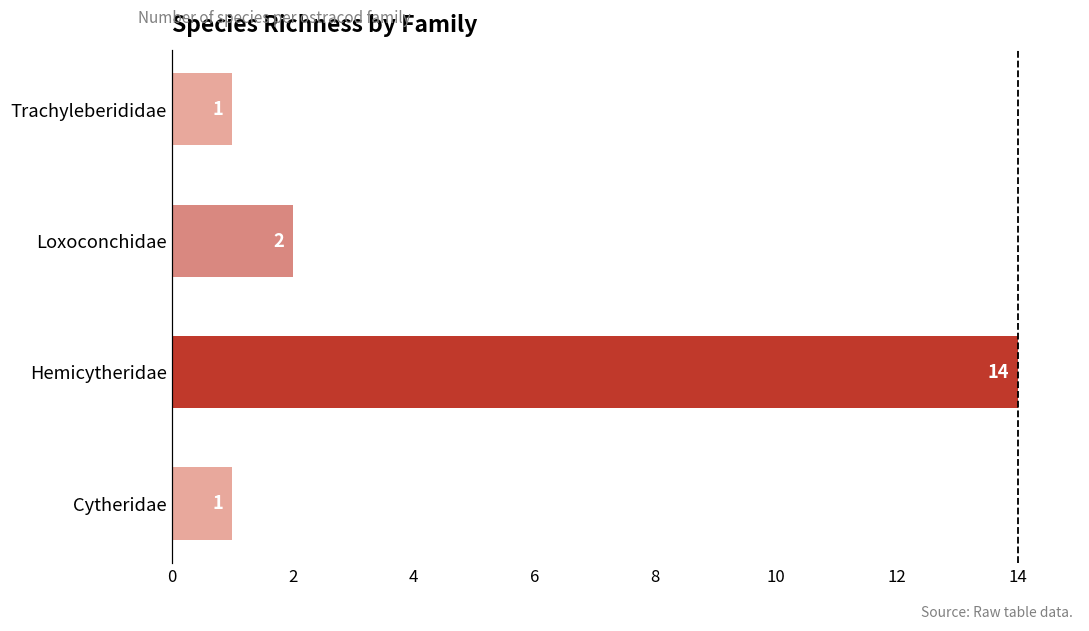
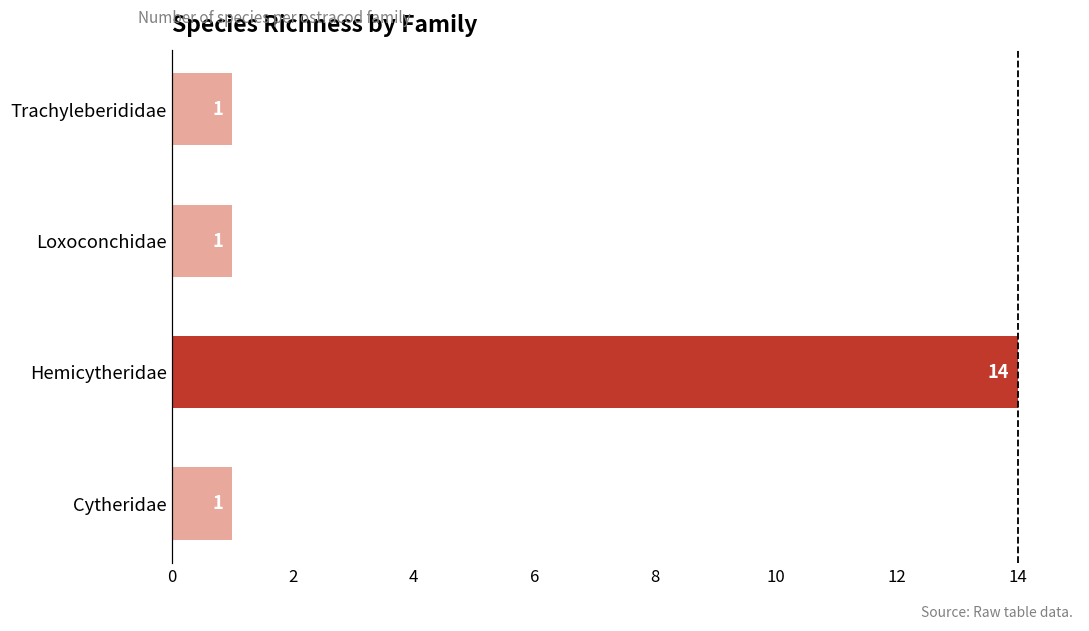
Loxoconchidae: 2 -> 1
